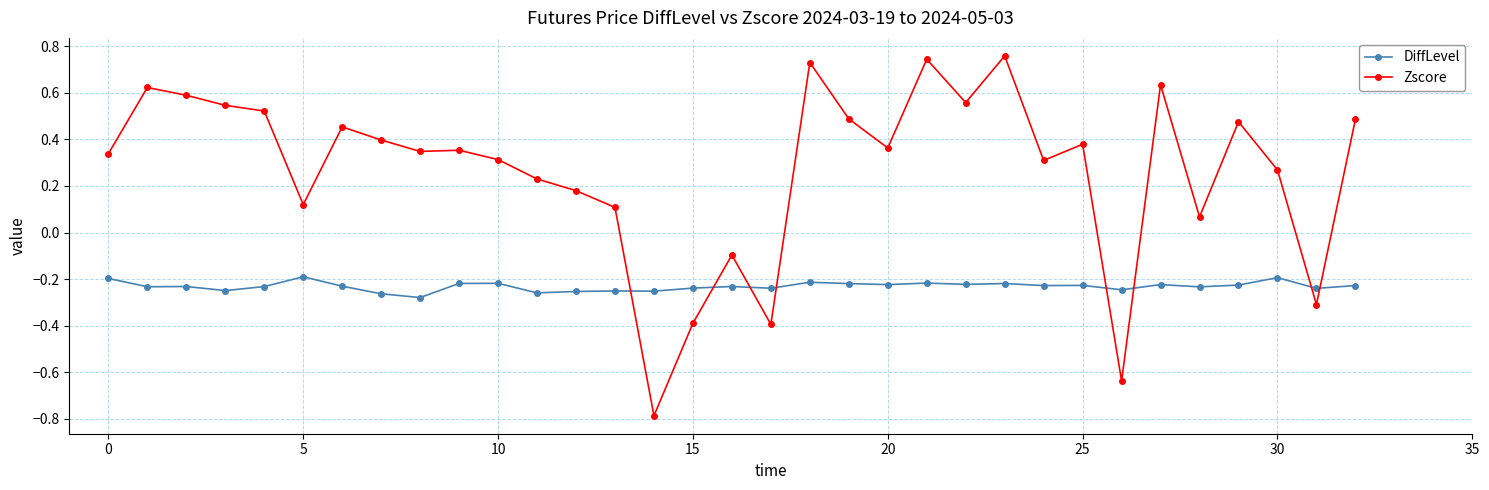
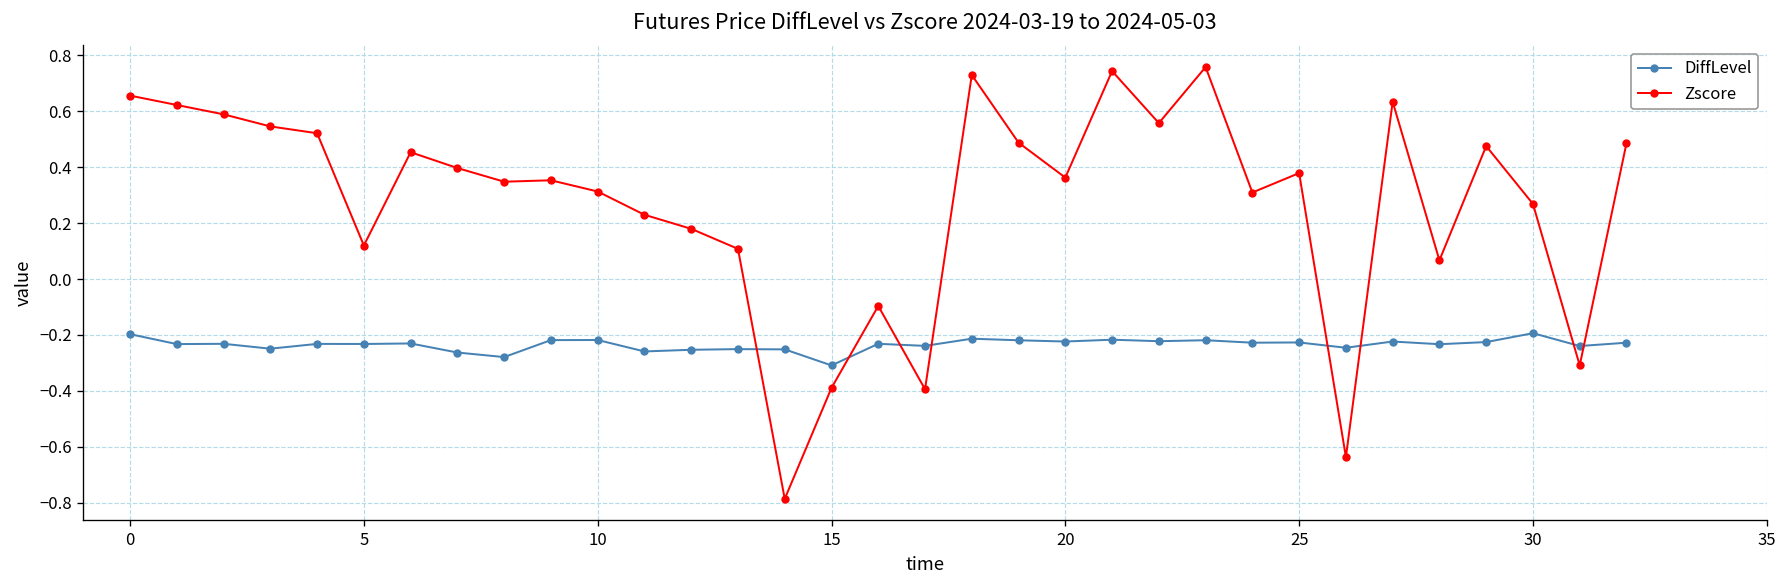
Zscore, 0: 0.34 -> 0.66
DiffLevel, 5: -0.19 -> -0.23
DiffLevel, 15: -0.24 -> -0.31
